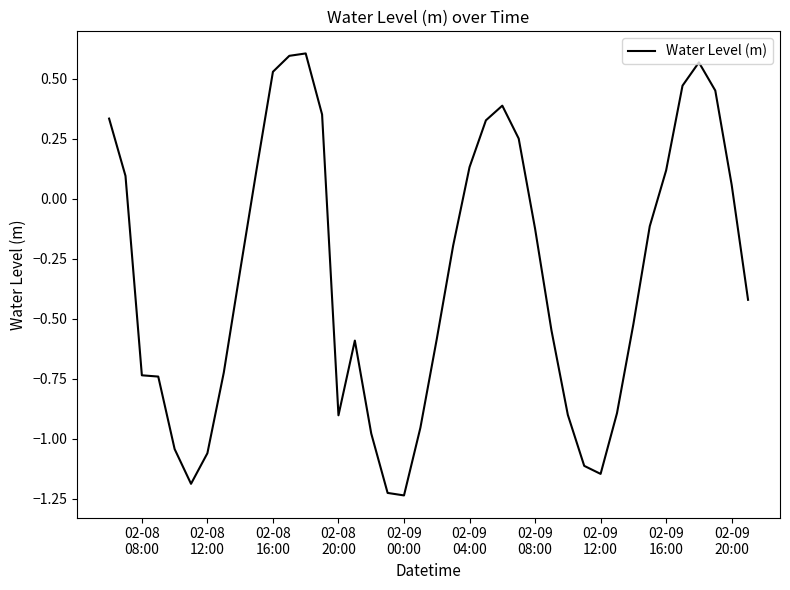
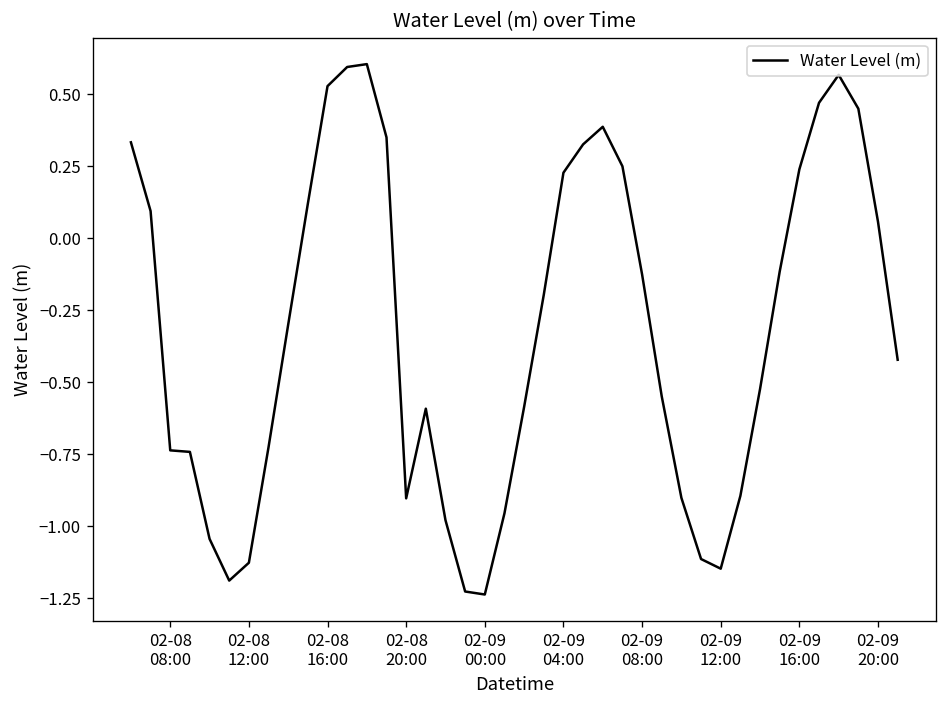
02-08 12:00: -1.06 -> -1.13
02-09 04:00: 0.13 -> 0.23
02-09 16:00: 0.12 -> 0.24
